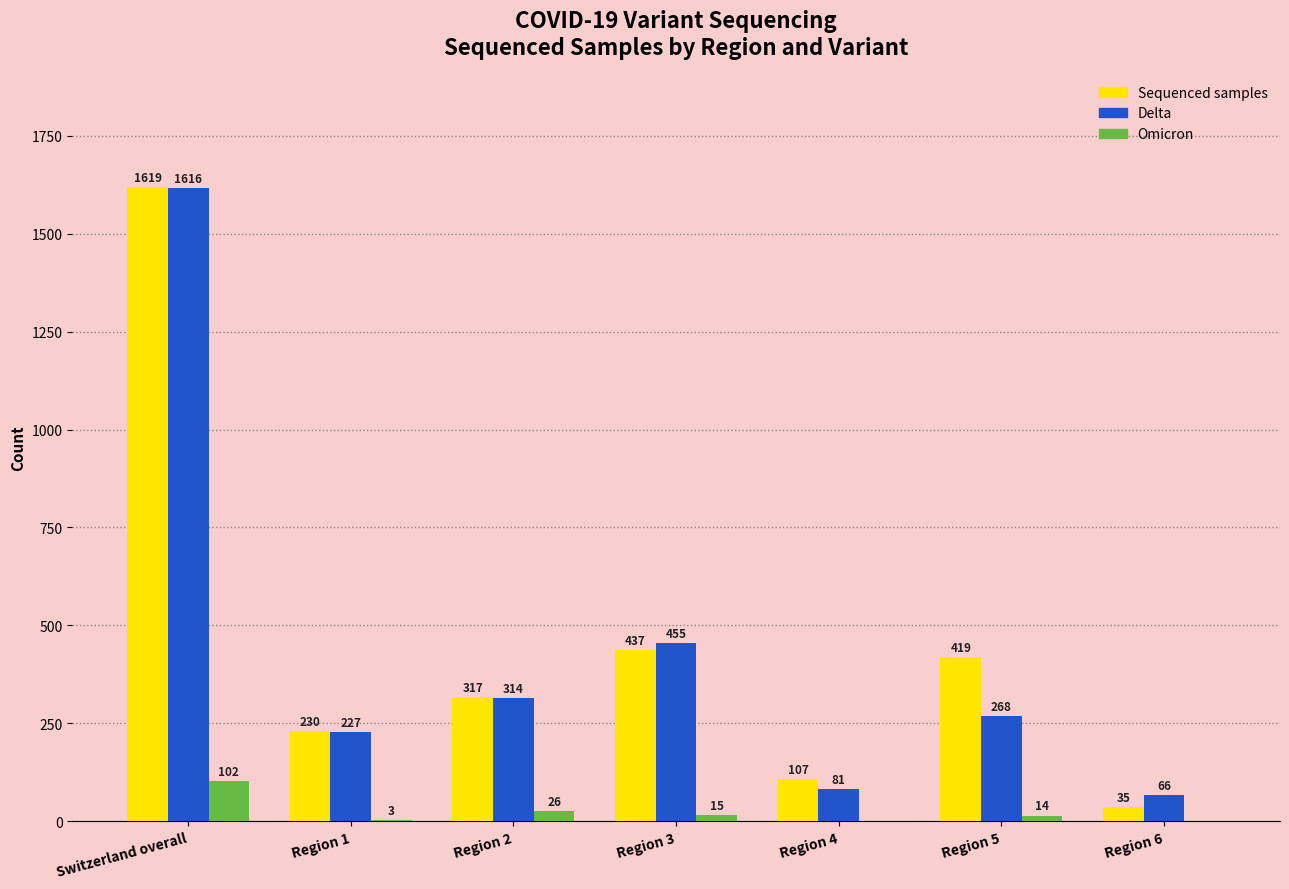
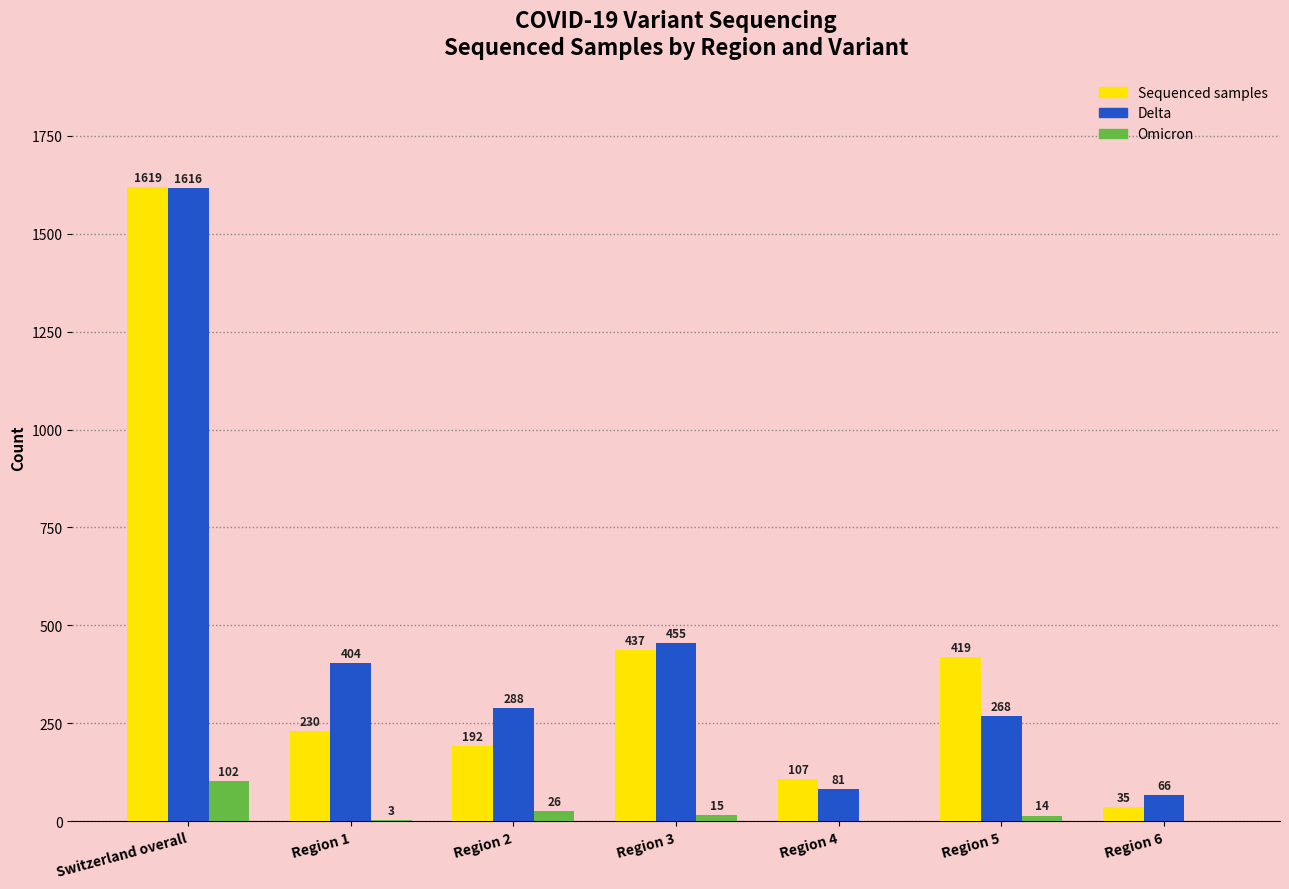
Delta, Region 1: 227 -> 404
Sequenced samples, Region 2: 317 -> 192
Delta, Region 2: 314 -> 288
